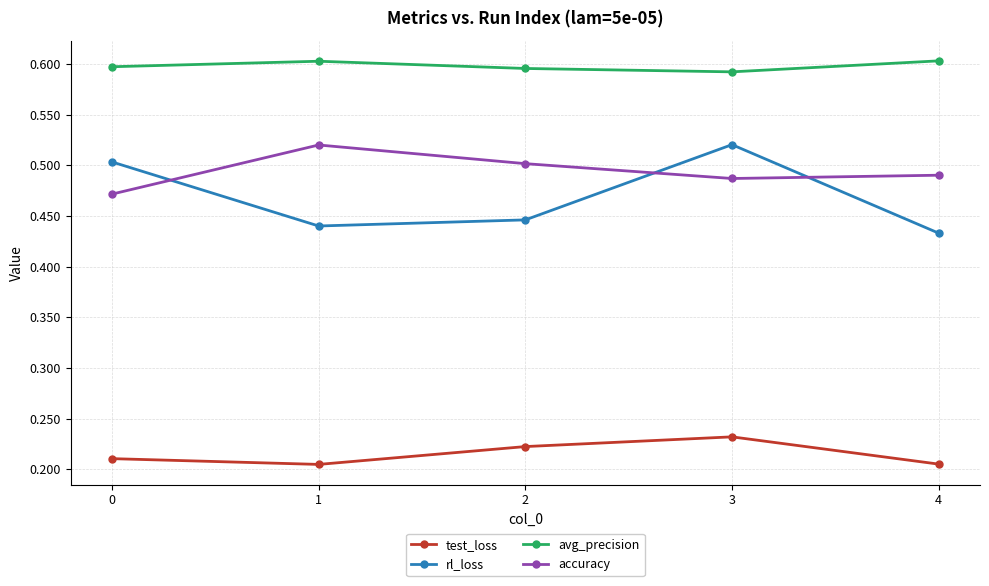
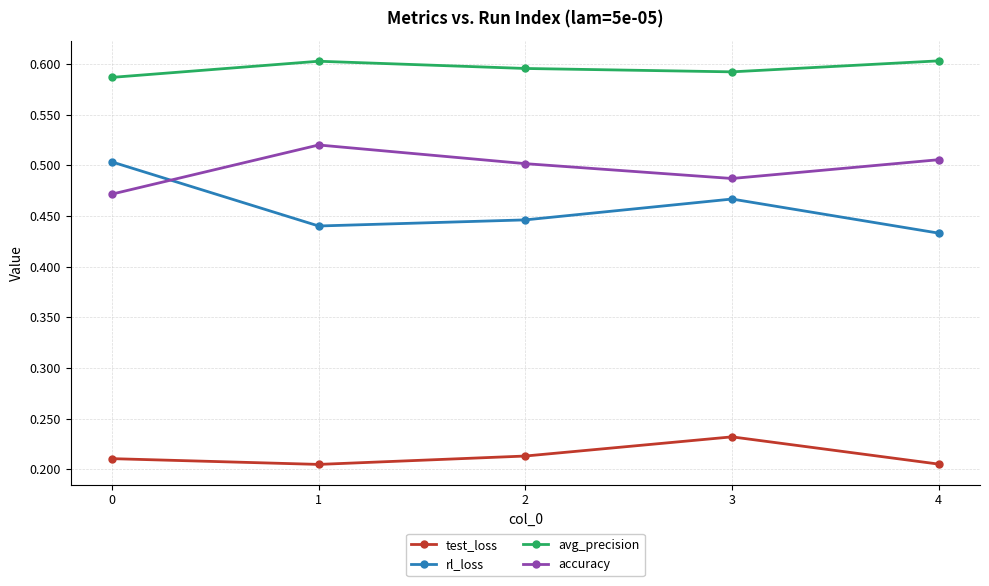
avg_precision, 0: 0.597 -> 0.587
test_loss, 2: 0.223 -> 0.213
rl_loss, 3: 0.520 -> 0.467
accuracy, 4: 0.490 -> 0.506
